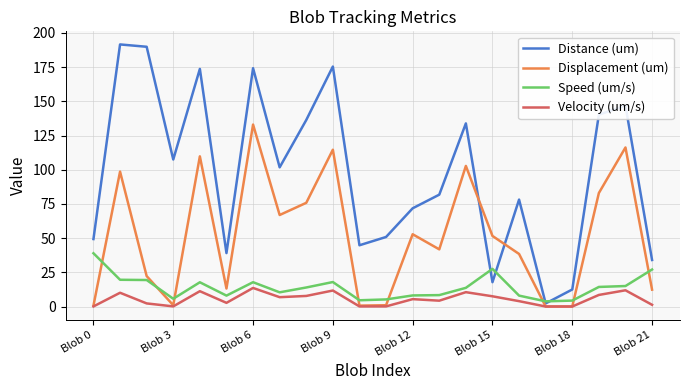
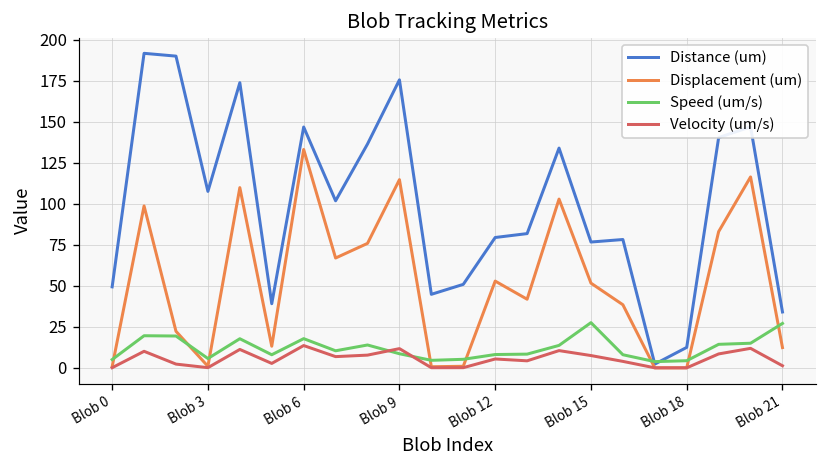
Speed (um/s), Blob 0: 39 -> 5
Distance (um), Blob 6: 174 -> 147
Speed (um/s), Blob 9: 18 -> 9
Distance (um), Blob 12: 72 -> 79
Distance (um), Blob 15: 18 -> 77
